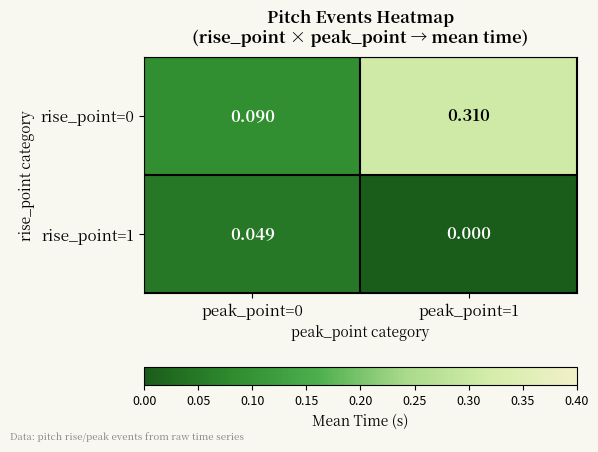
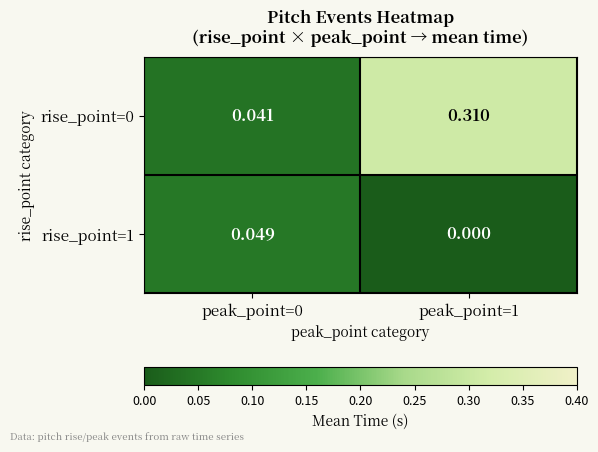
rise_point=0, peak_point=0: 0.090 -> 0.041
